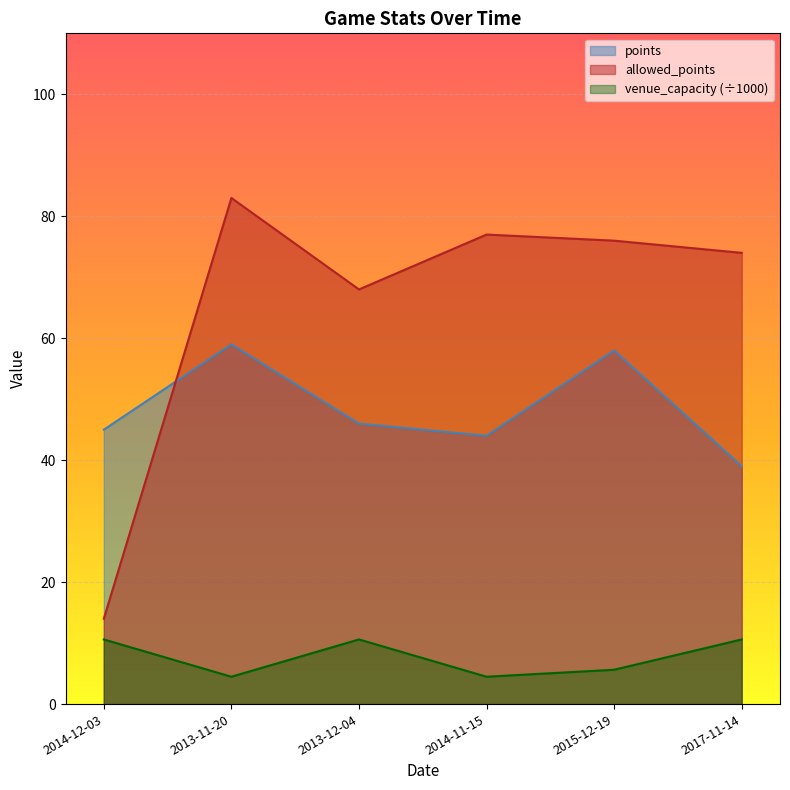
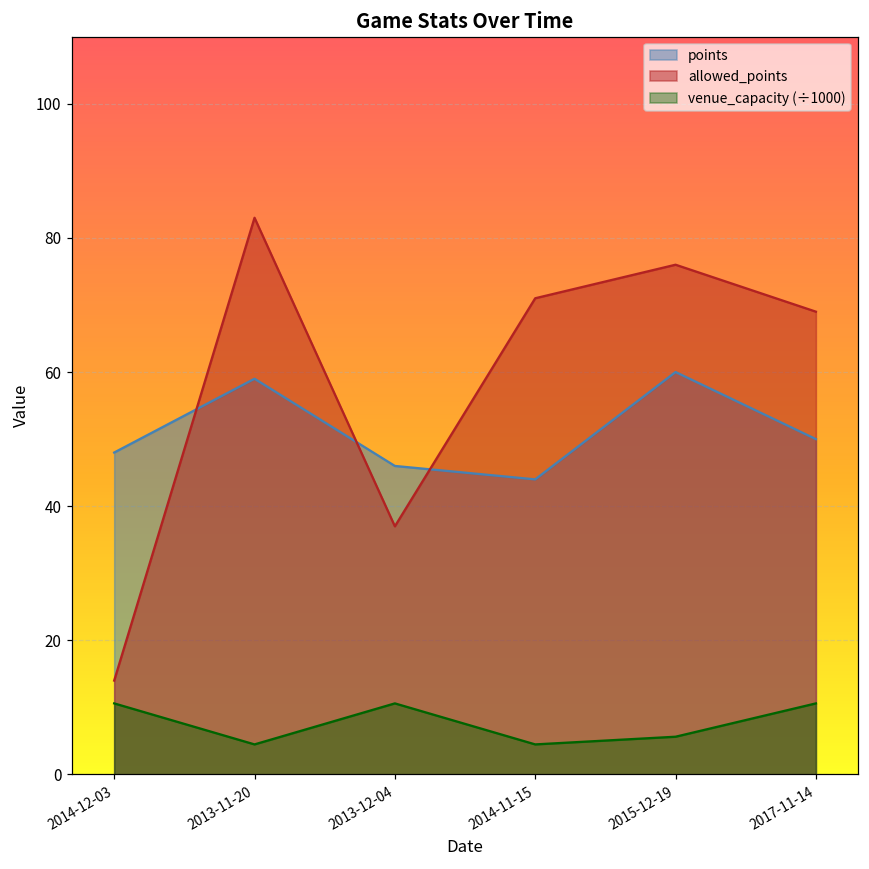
points, 2014-12-03: 45 -> 48
allowed_points, 2013-12-04: 68 -> 37
allowed_points, 2014-11-15: 77 -> 71
points, 2015-12-19: 58 -> 60
points, 2017-11-14: 39 -> 50
allowed_points, 2017-11-14: 74 -> 69
